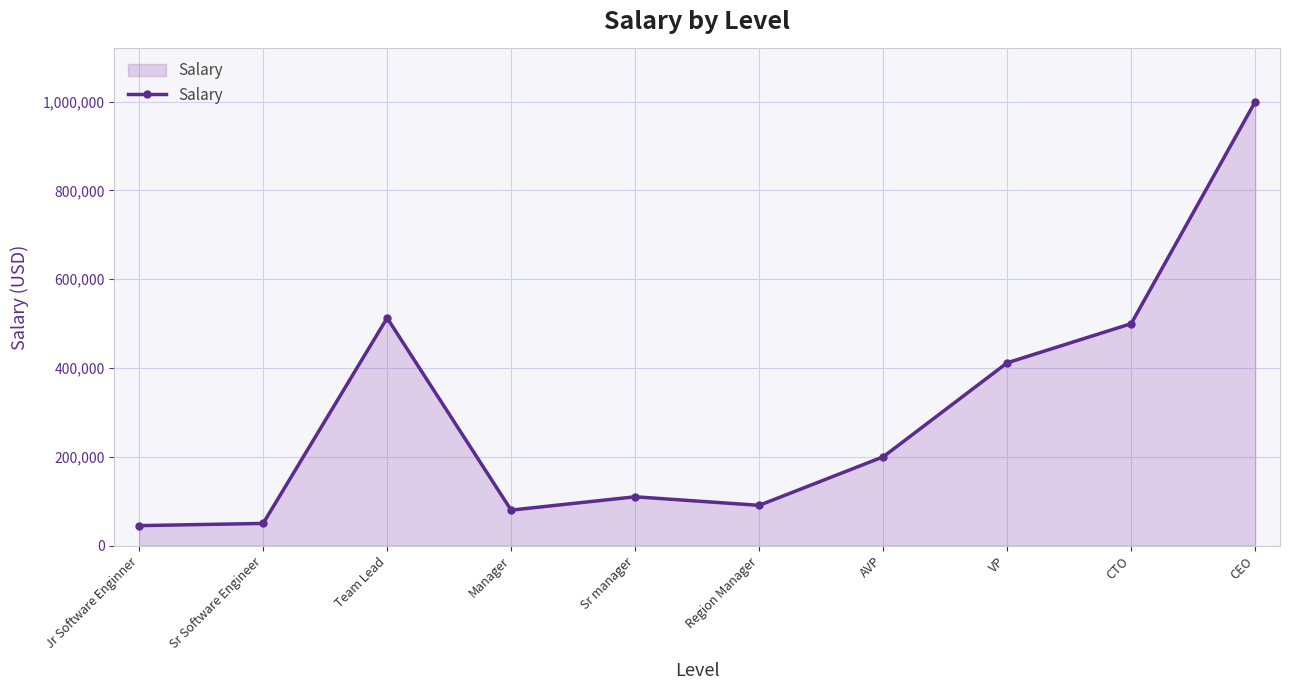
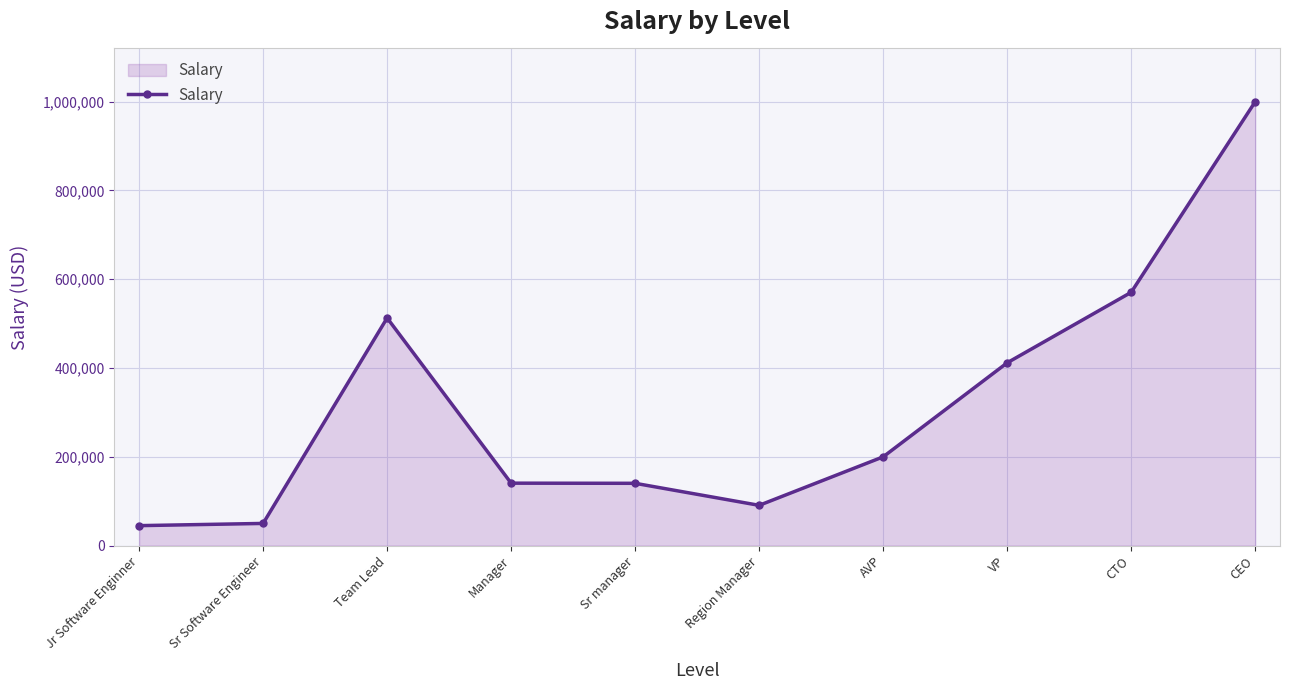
Manager: 80,000 -> 140,000
Sr manager: 110,000 -> 140,000
CTO: 500,000 -> 570,000
